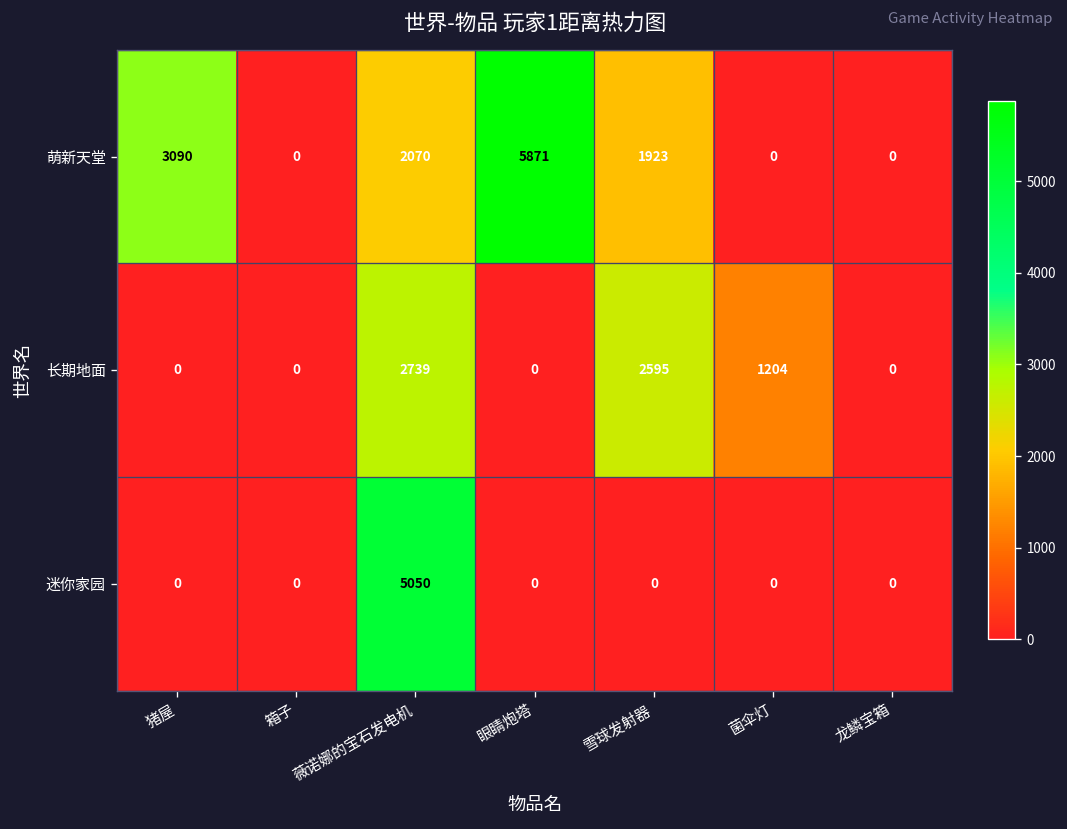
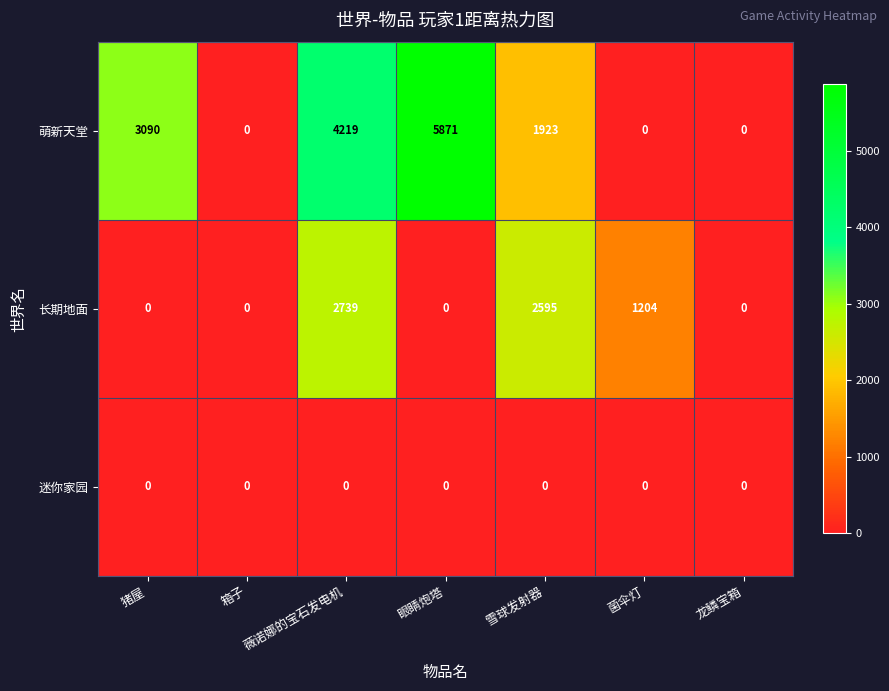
萌新天堂, 薇诺娜的宝石发电机: 2070 -> 4219
迷你家园, 薇诺娜的宝石发电机: 5050 -> 0
